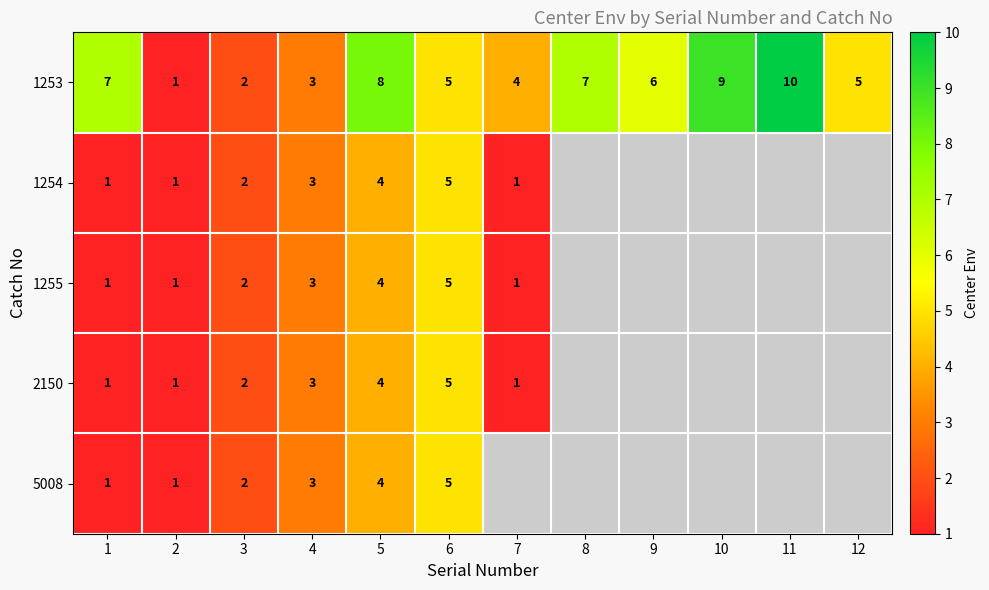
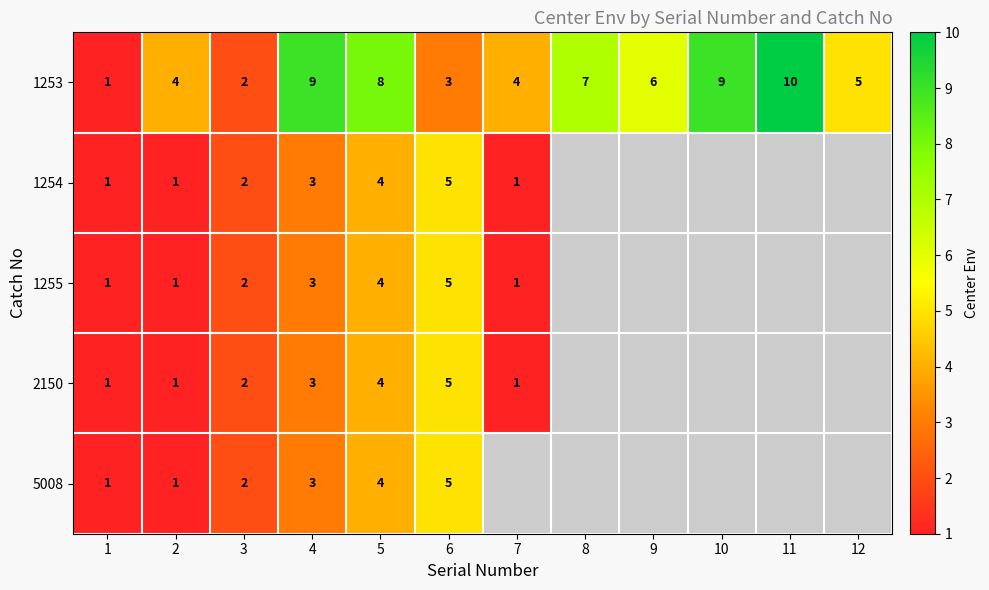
1253, 1: 7 -> 1
1253, 2: 1 -> 4
1253, 4: 3 -> 9
1253, 6: 5 -> 3
